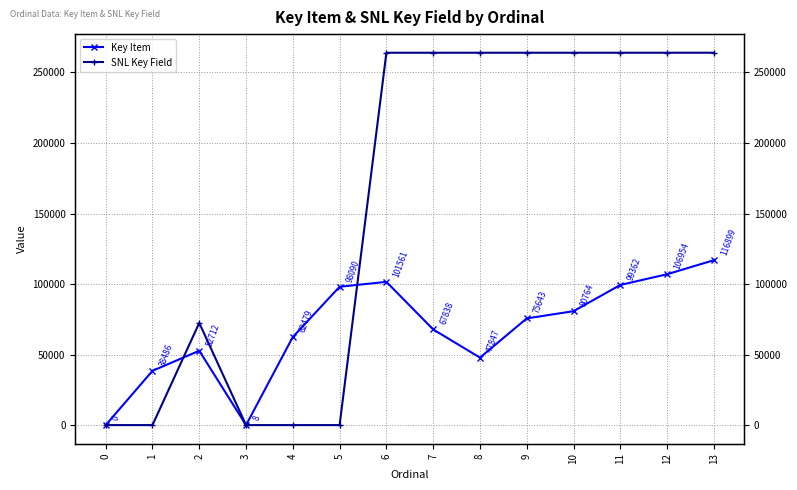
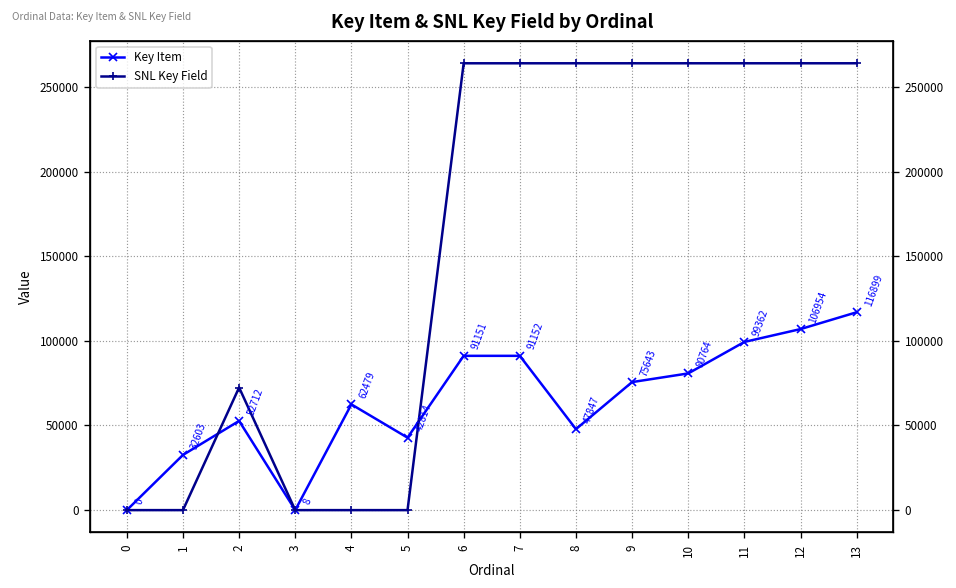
Key Item, 1: 38486 -> 32603
Key Item, 5: 98090 -> 42814
Key Item, 6: 101561 -> 91151
Key Item, 7: 67838 -> 91152
